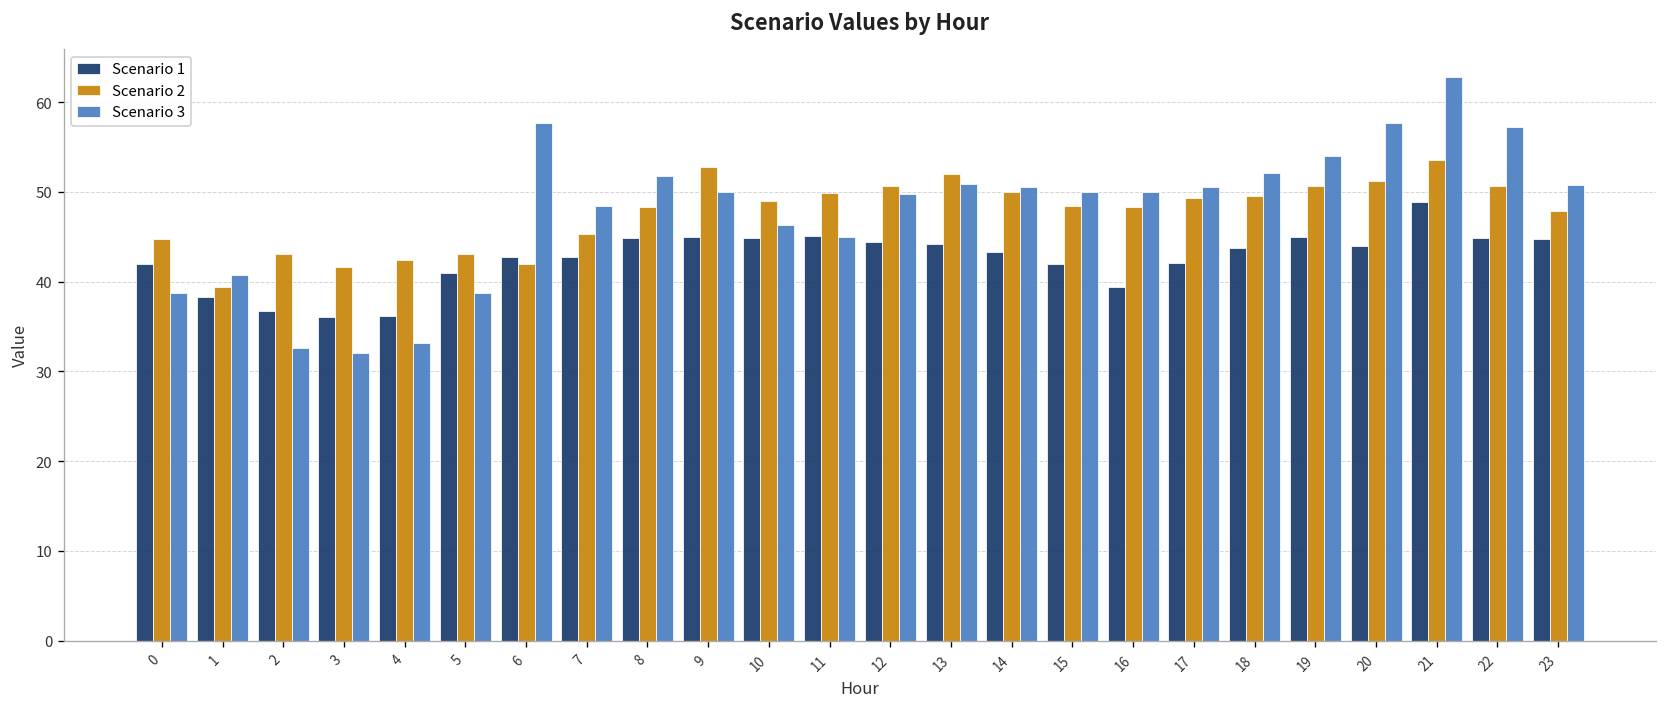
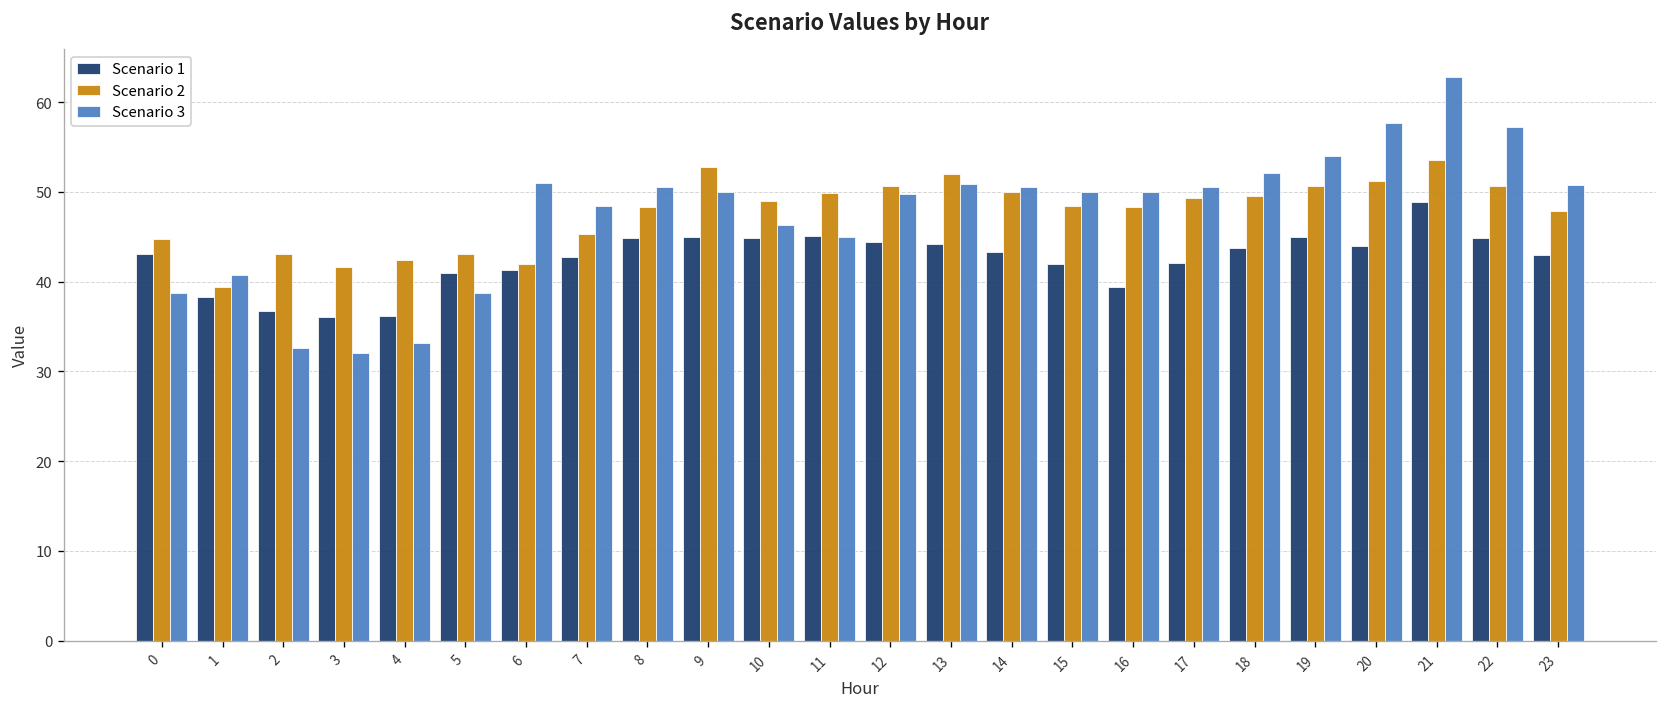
Scenario 1, 0: 42 -> 43
Scenario 1, 6: 43 -> 41
Scenario 3, 6: 58 -> 51
Scenario 3, 8: 52 -> 51
Scenario 1, 23: 45 -> 43
